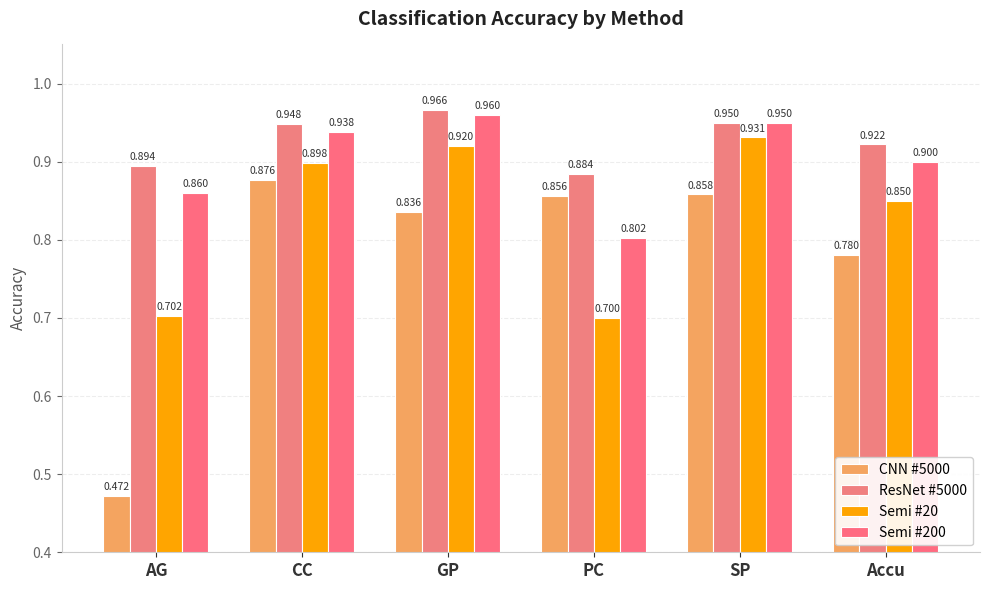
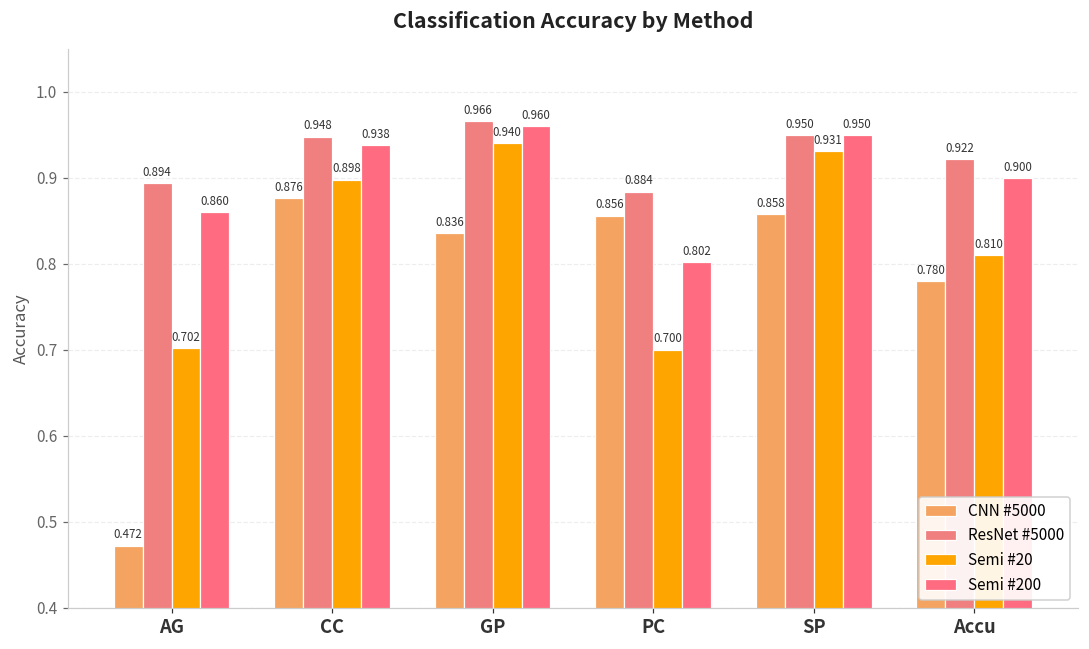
Semi #20, GP: 0.920 -> 0.940
Semi #20, Accu: 0.850 -> 0.810
